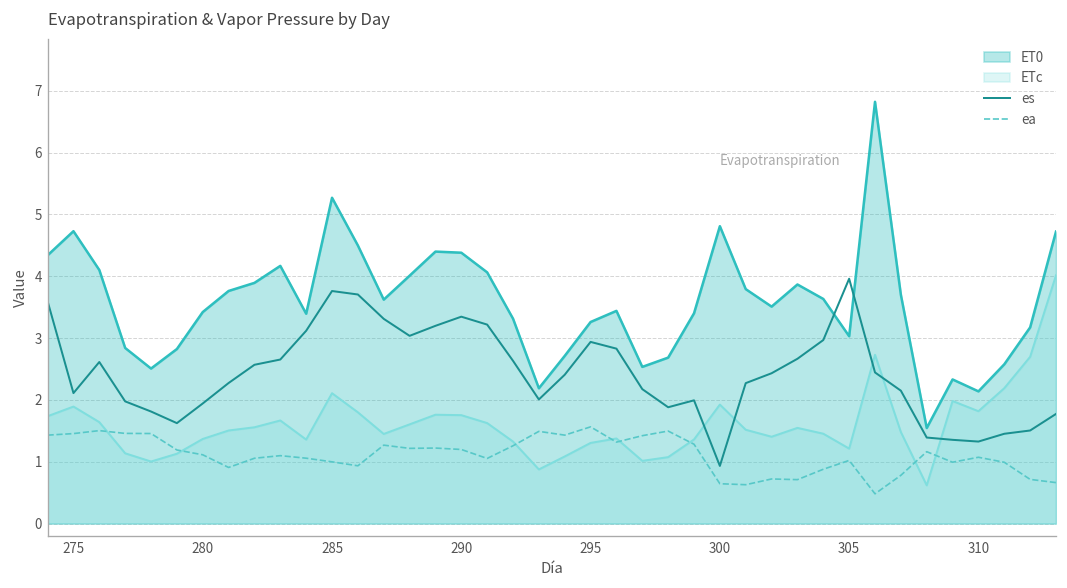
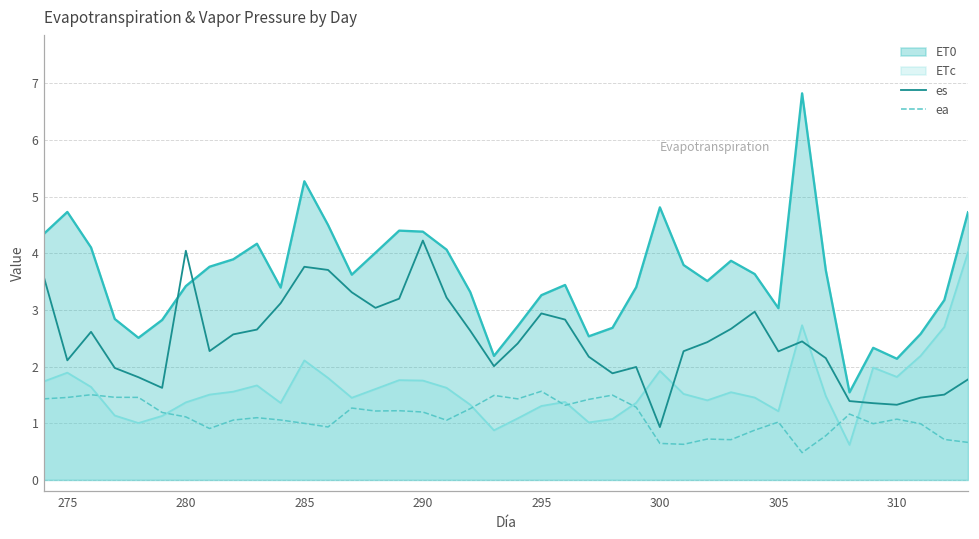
es, 280: 1.9 -> 4.0
es, 290: 3.3 -> 4.2
es, 305: 4.0 -> 2.3
